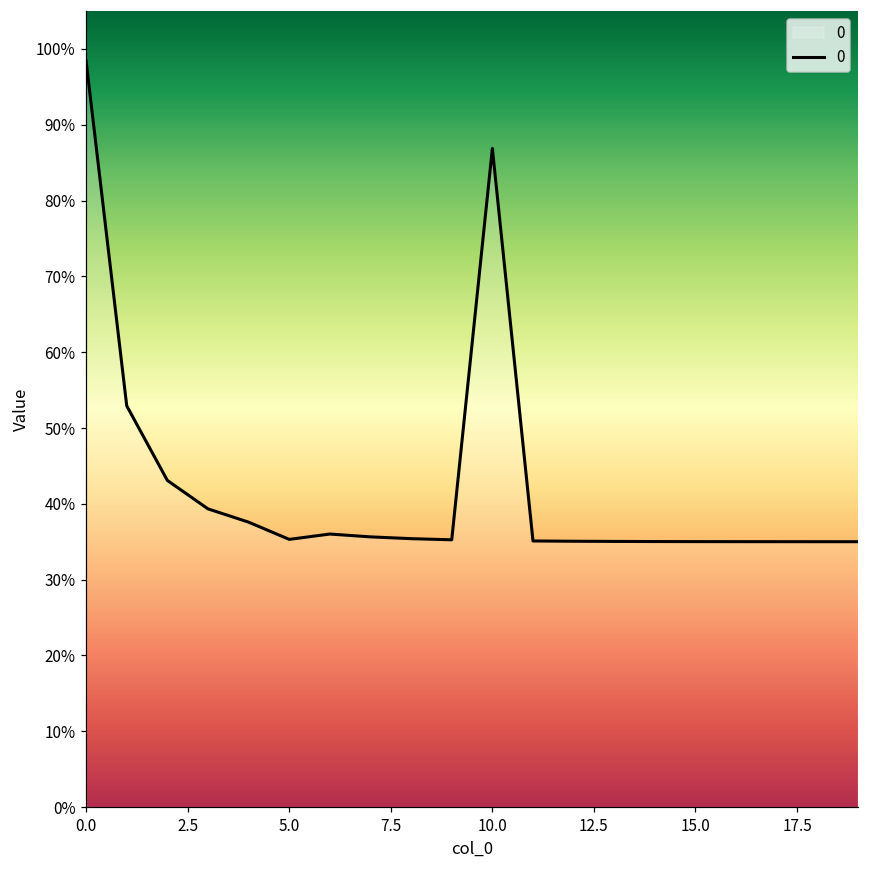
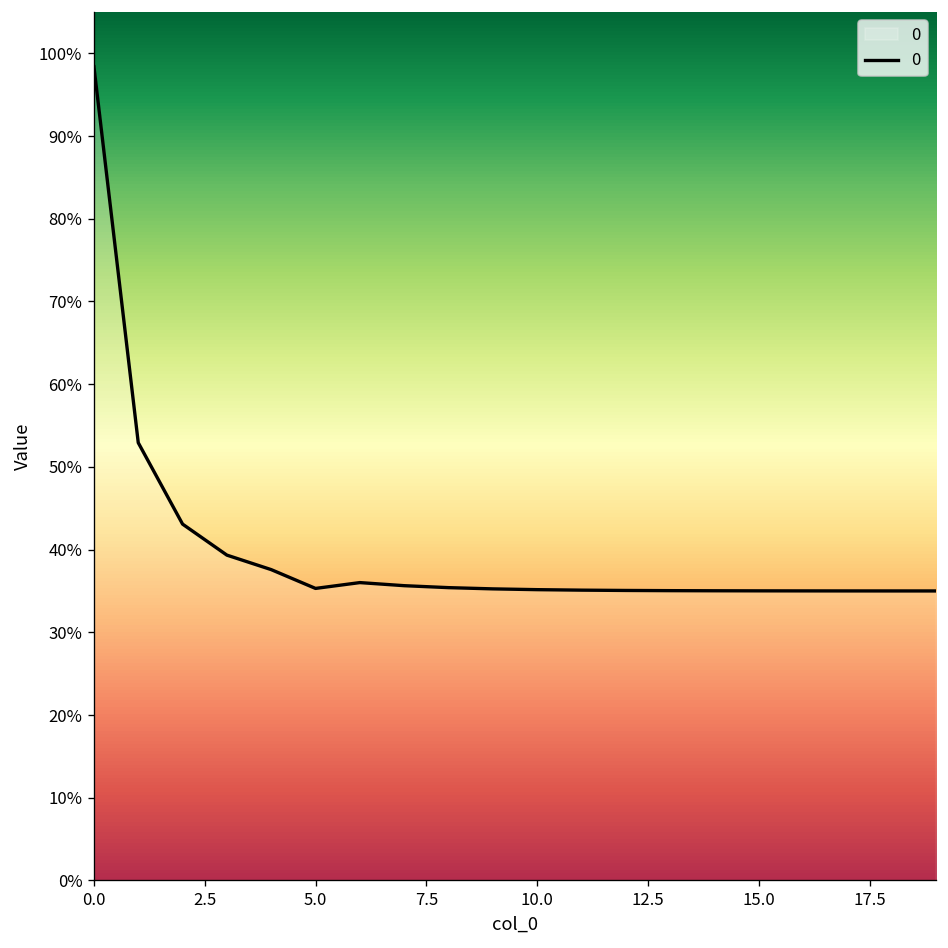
10.0: 87% -> 35%
